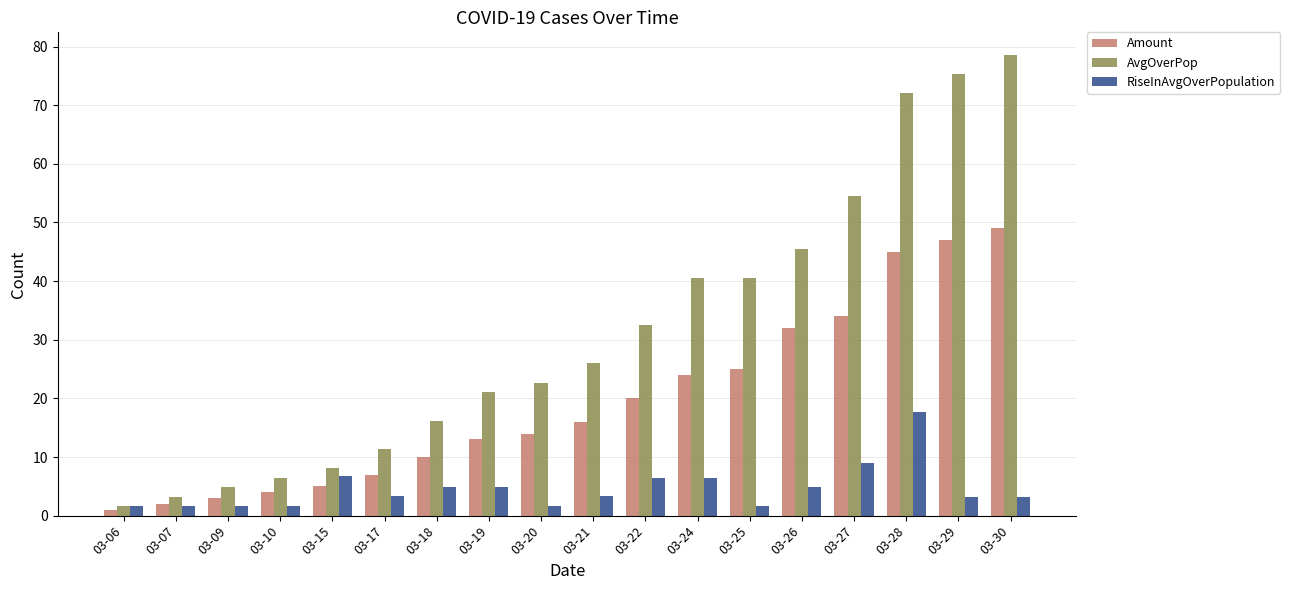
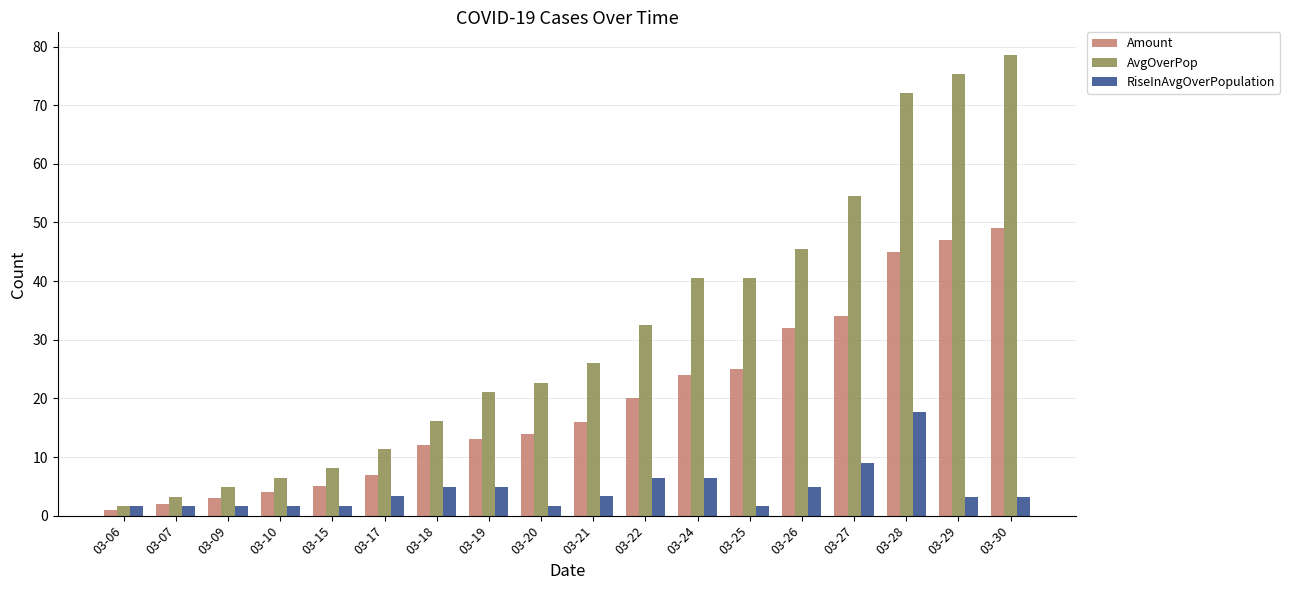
RiseInAvgOverPopulation, 03-15: 7 -> 2
Amount, 03-18: 10 -> 12
